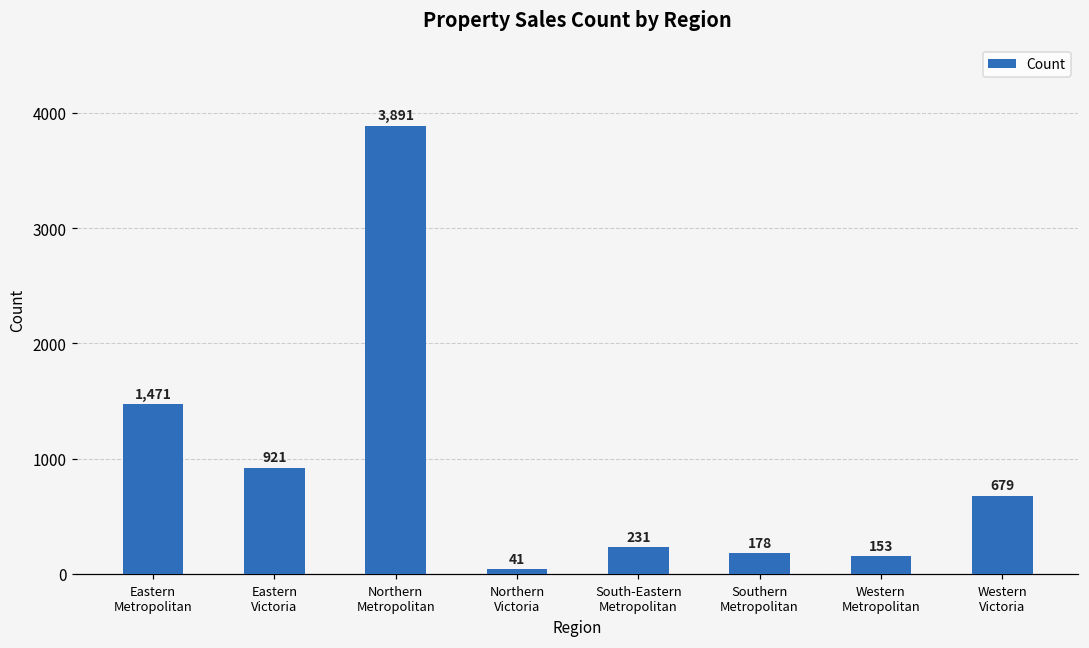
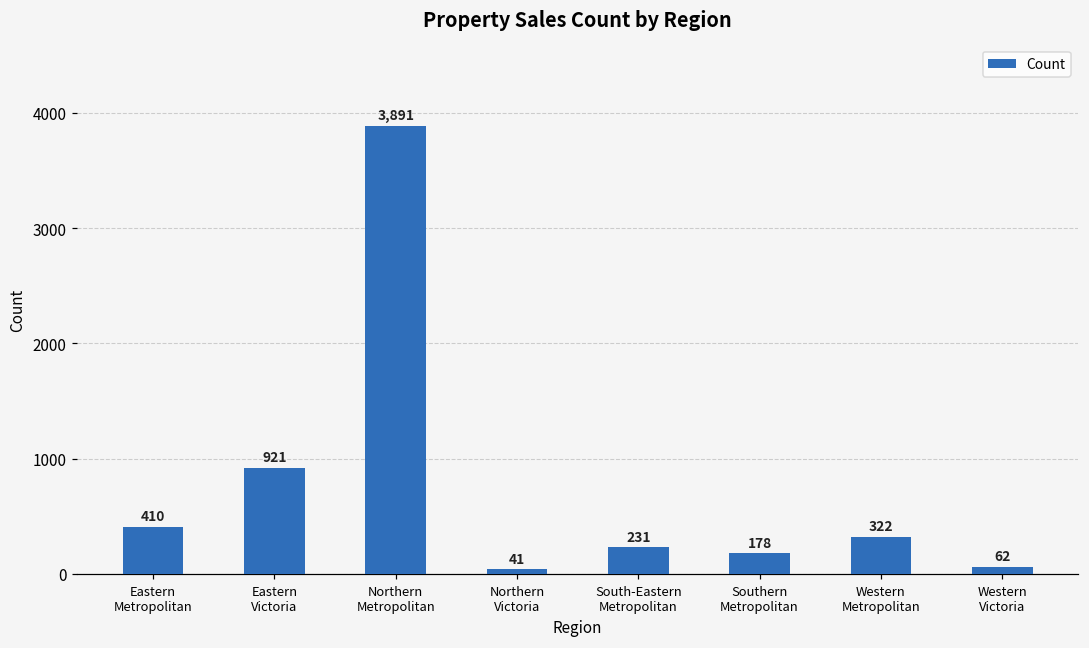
Eastern Metropolitan: 1,471 -> 410
Western Metropolitan: 153 -> 322
Western Victoria: 679 -> 62
